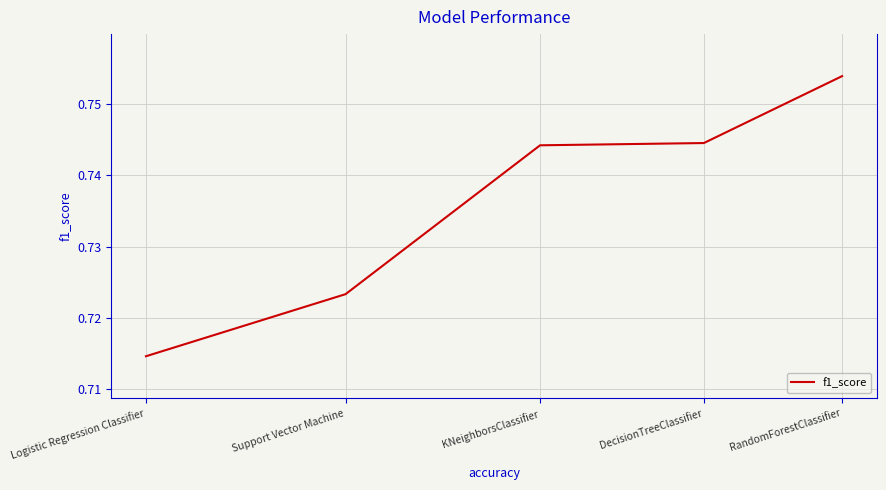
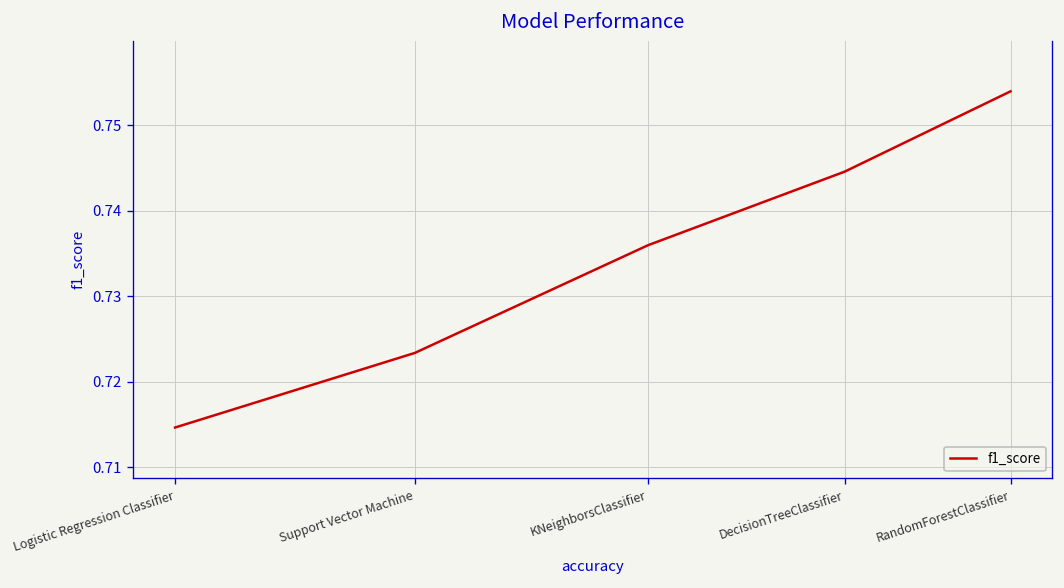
KNeighborsClassifier: 0.744 -> 0.736
